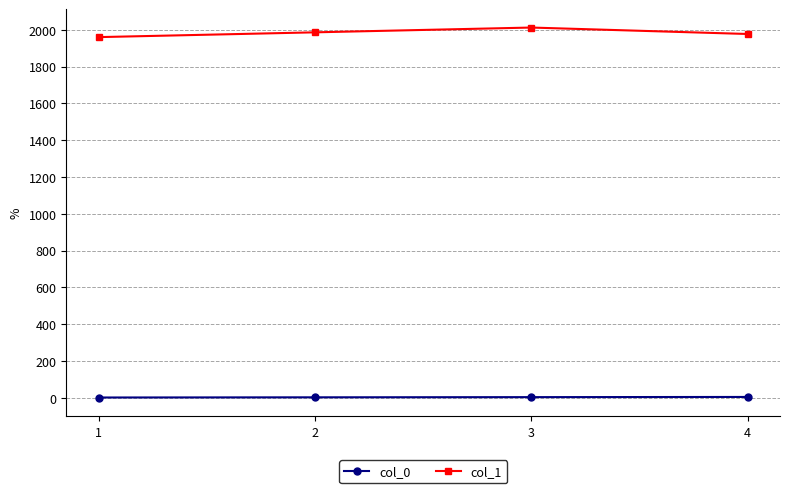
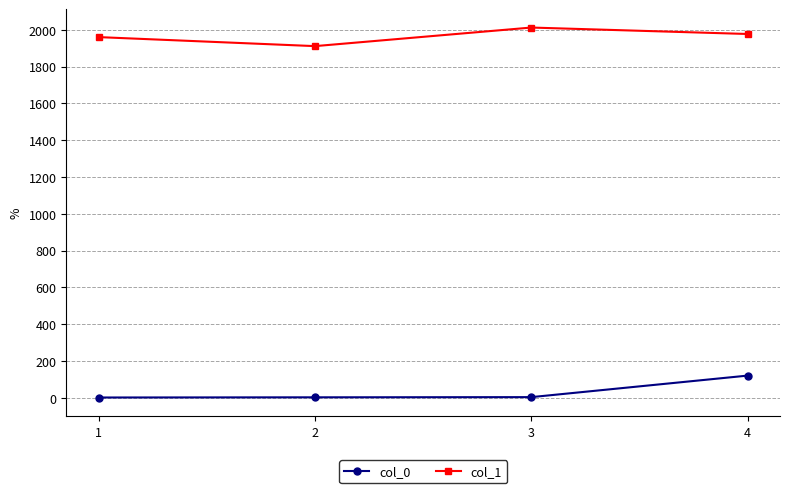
col_1, 2: 1990 -> 1910
col_0, 4: 0 -> 120
